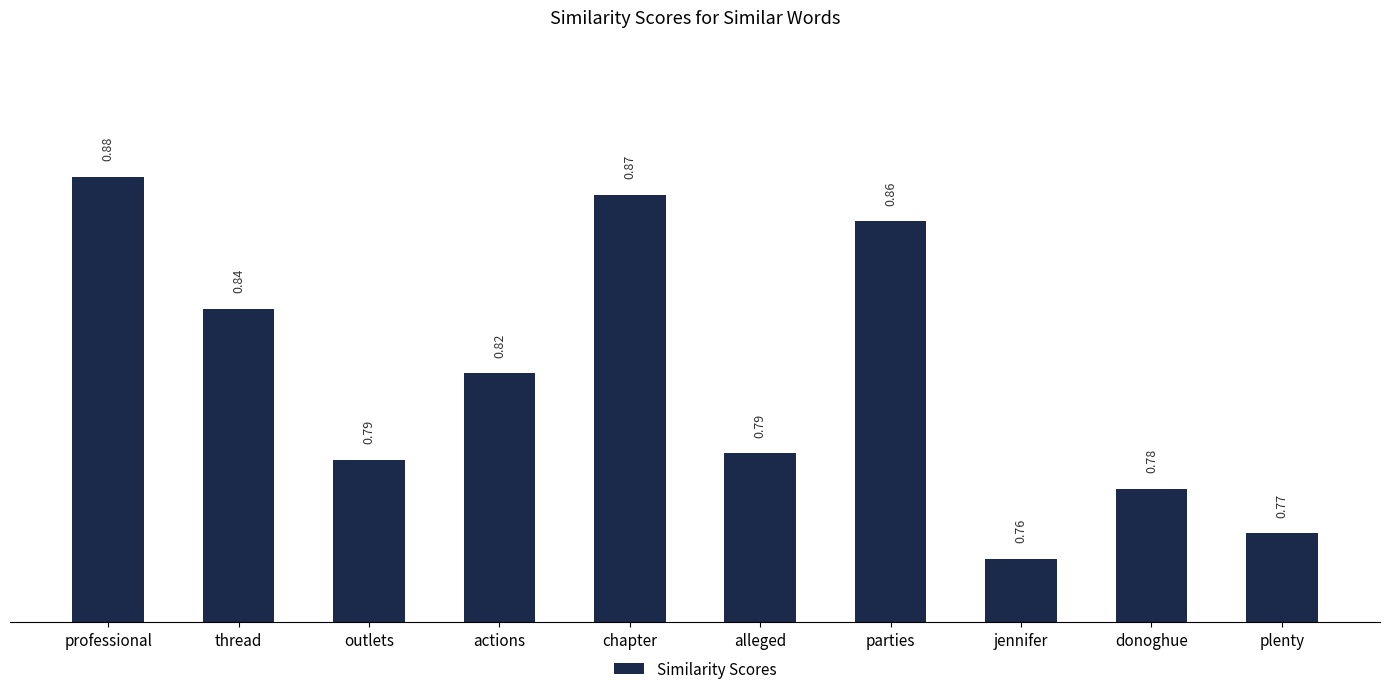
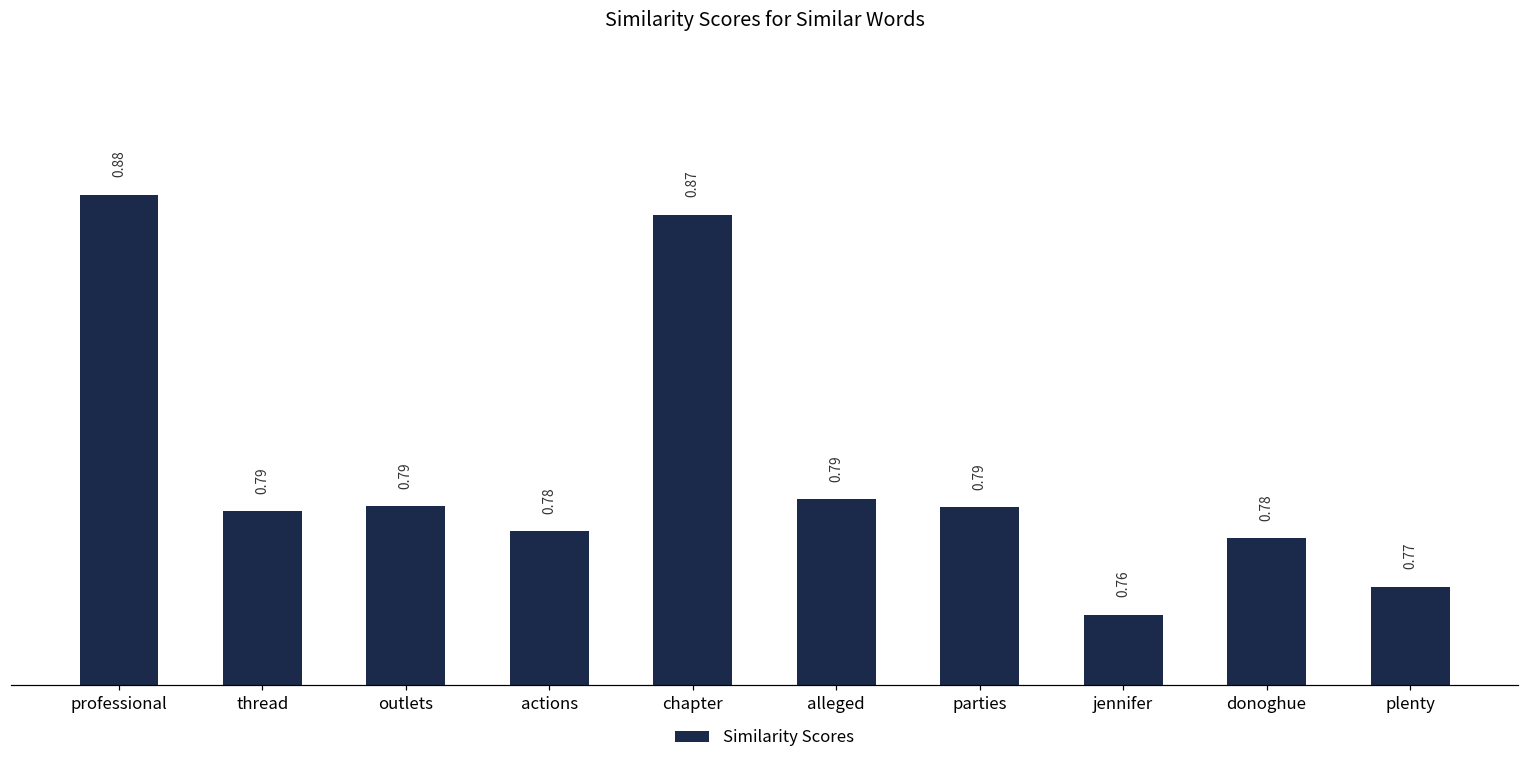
thread: 0.84 -> 0.79
actions: 0.82 -> 0.78
parties: 0.86 -> 0.79
